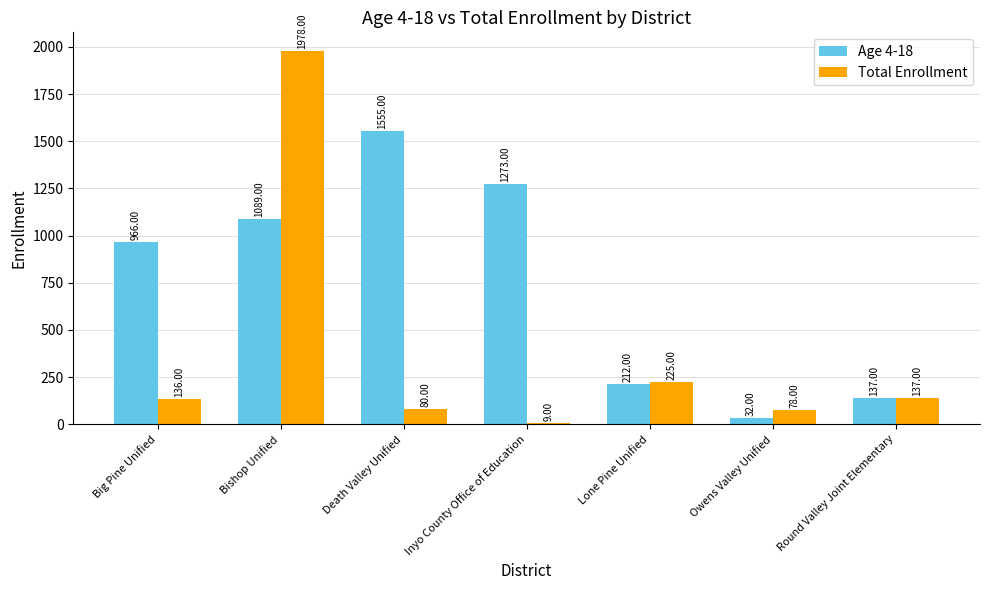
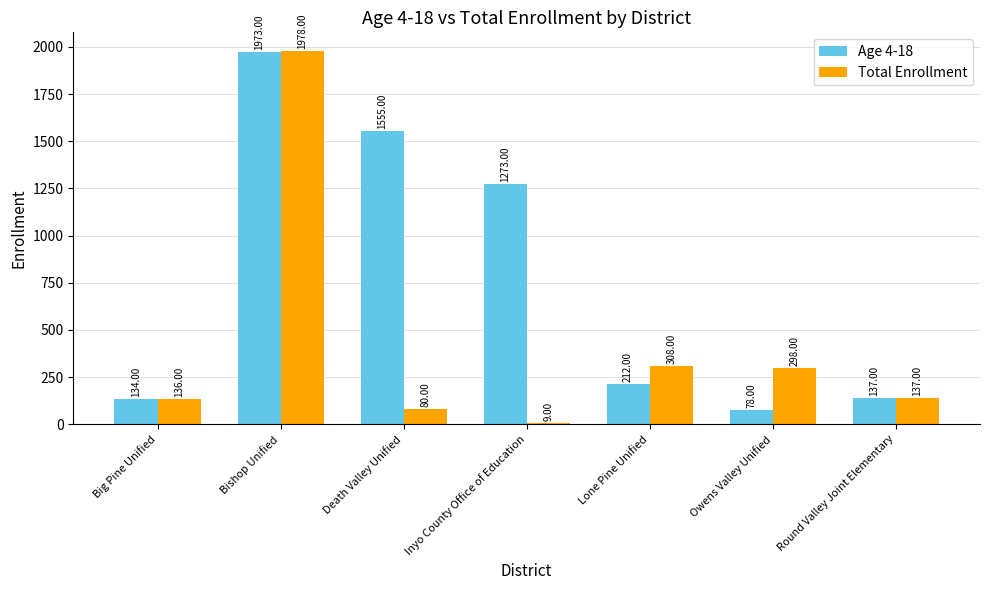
Age 4-18, Big Pine Unified: 966.00 -> 134.00
Age 4-18, Bishop Unified: 1089.00 -> 1973.00
Total Enrollment, Lone Pine Unified: 225.00 -> 308.00
Age 4-18, Owens Valley Unified: 32.00 -> 78.00
Total Enrollment, Owens Valley Unified: 78.00 -> 298.00
